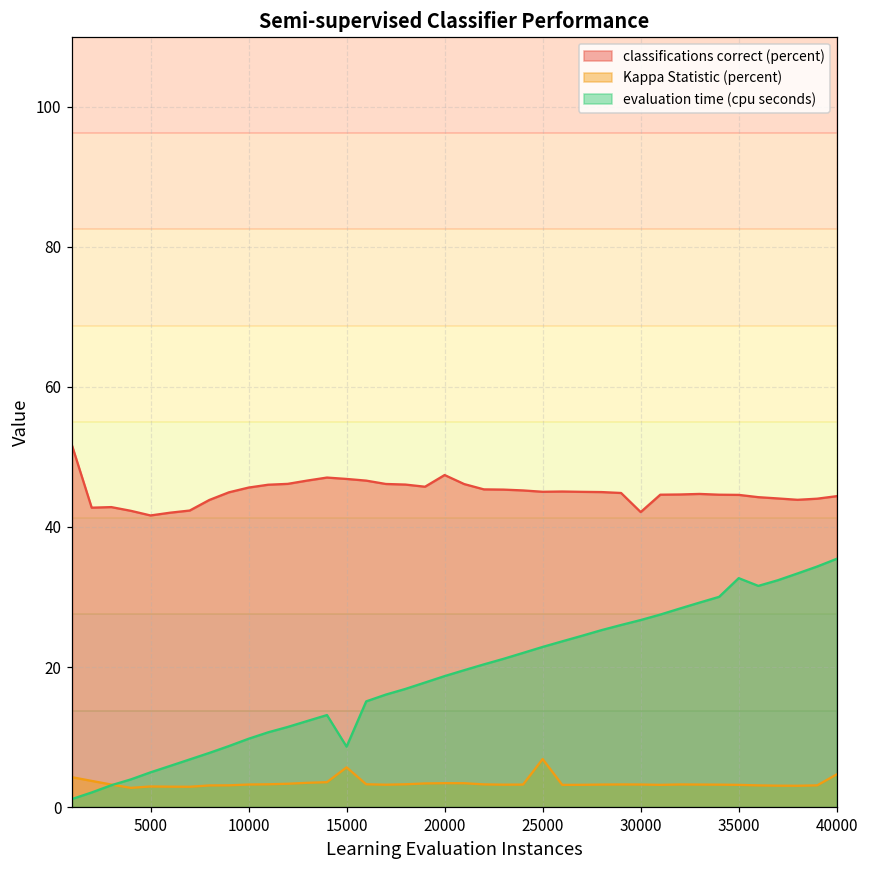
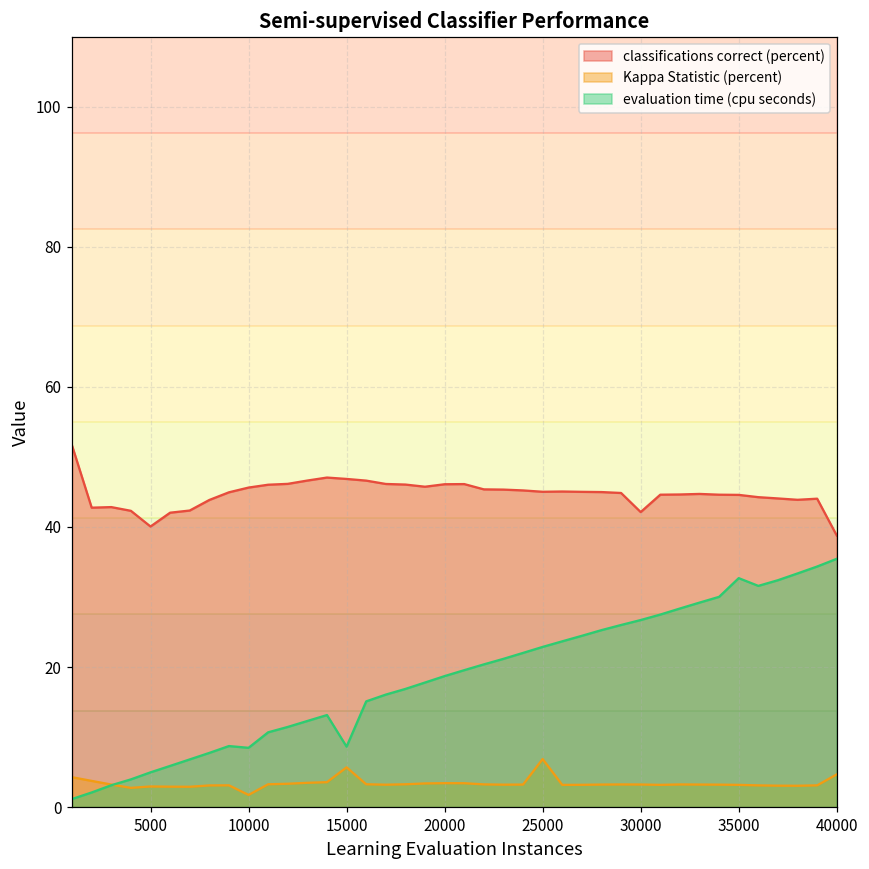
classifications correct (percent), 5000: 42 -> 40
Kappa Statistic (percent), 10000: 3 -> 2
evaluation time (cpu seconds), 10000: 10 -> 8
classifications correct (percent), 20000: 47 -> 46
classifications correct (percent), 40000: 44 -> 39
